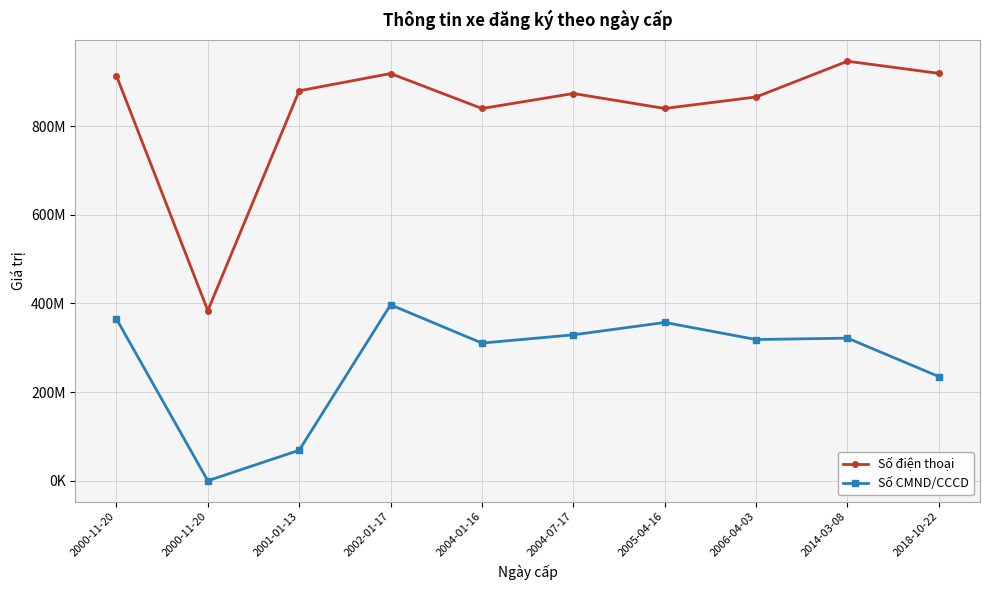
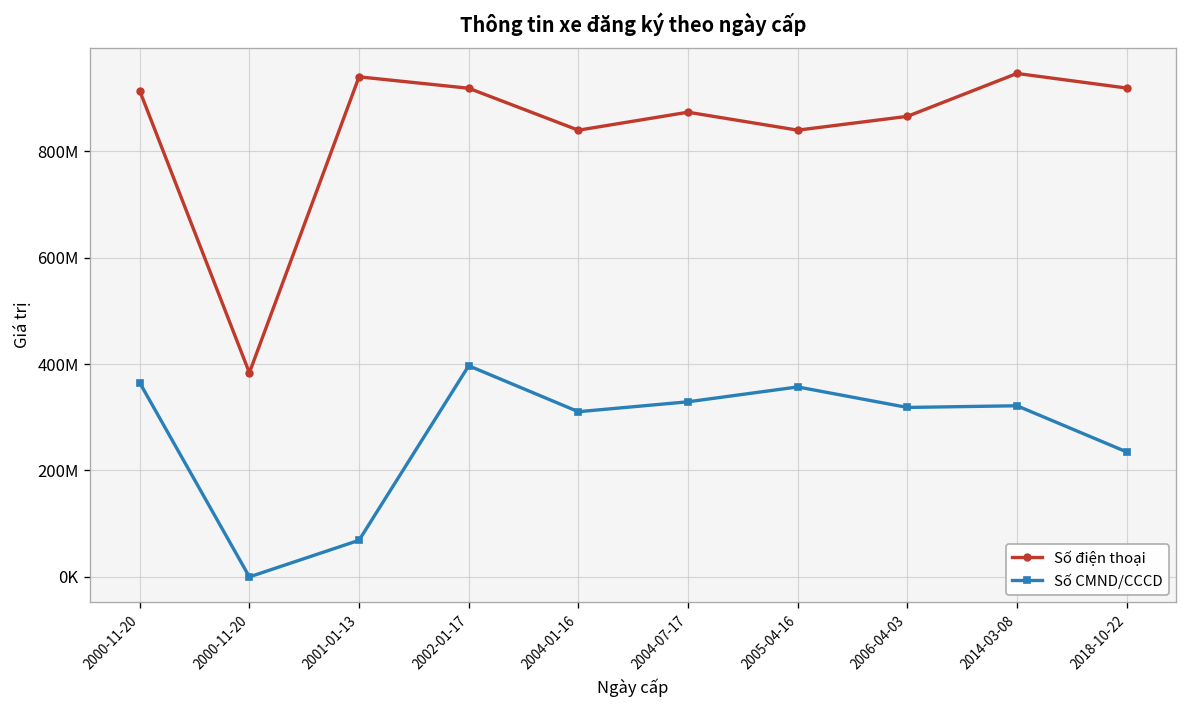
Số điện thoại, 2001-01-13: 880000000 -> 940000000
